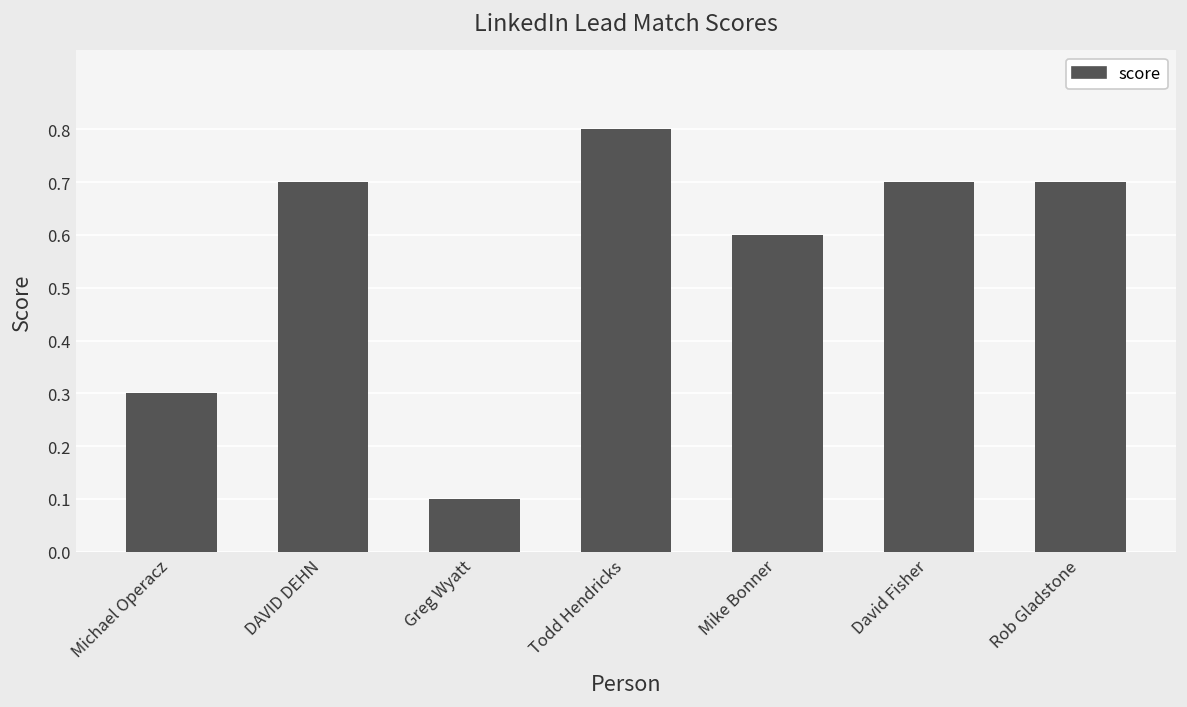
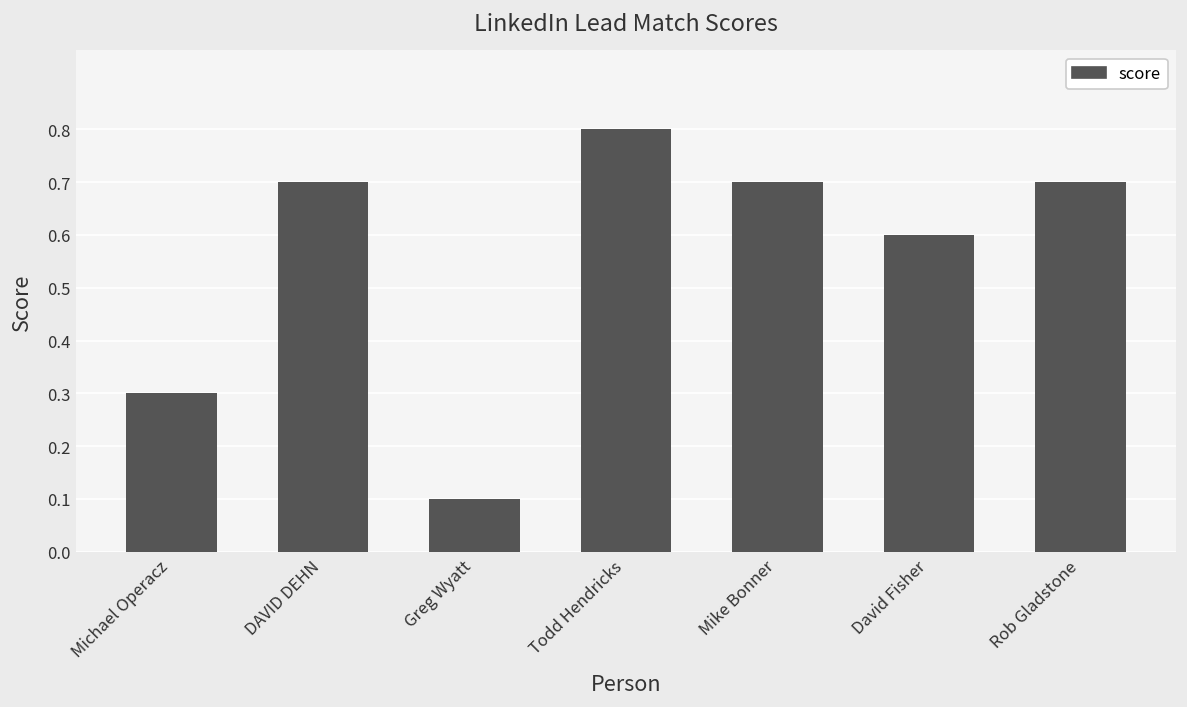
Mike Bonner: 0.6 -> 0.7
David Fisher: 0.7 -> 0.6
